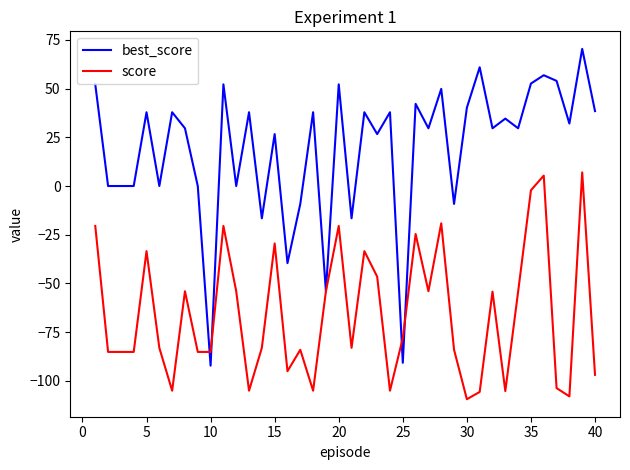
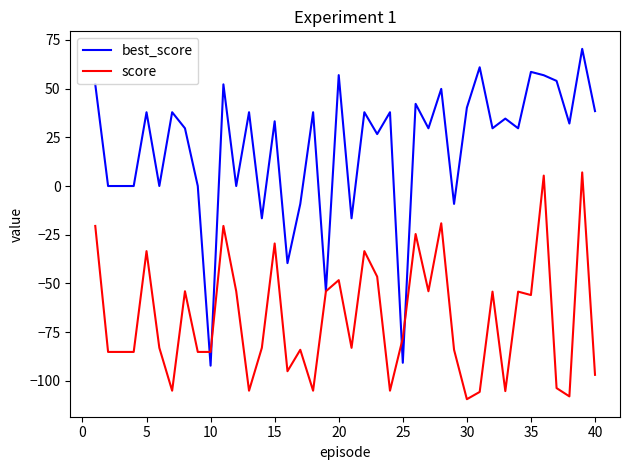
best_score, 15: 27 -> 33
best_score, 20: 52 -> 57
score, 20: -20 -> -48
best_score, 35: 53 -> 59
score, 35: -2 -> -56
